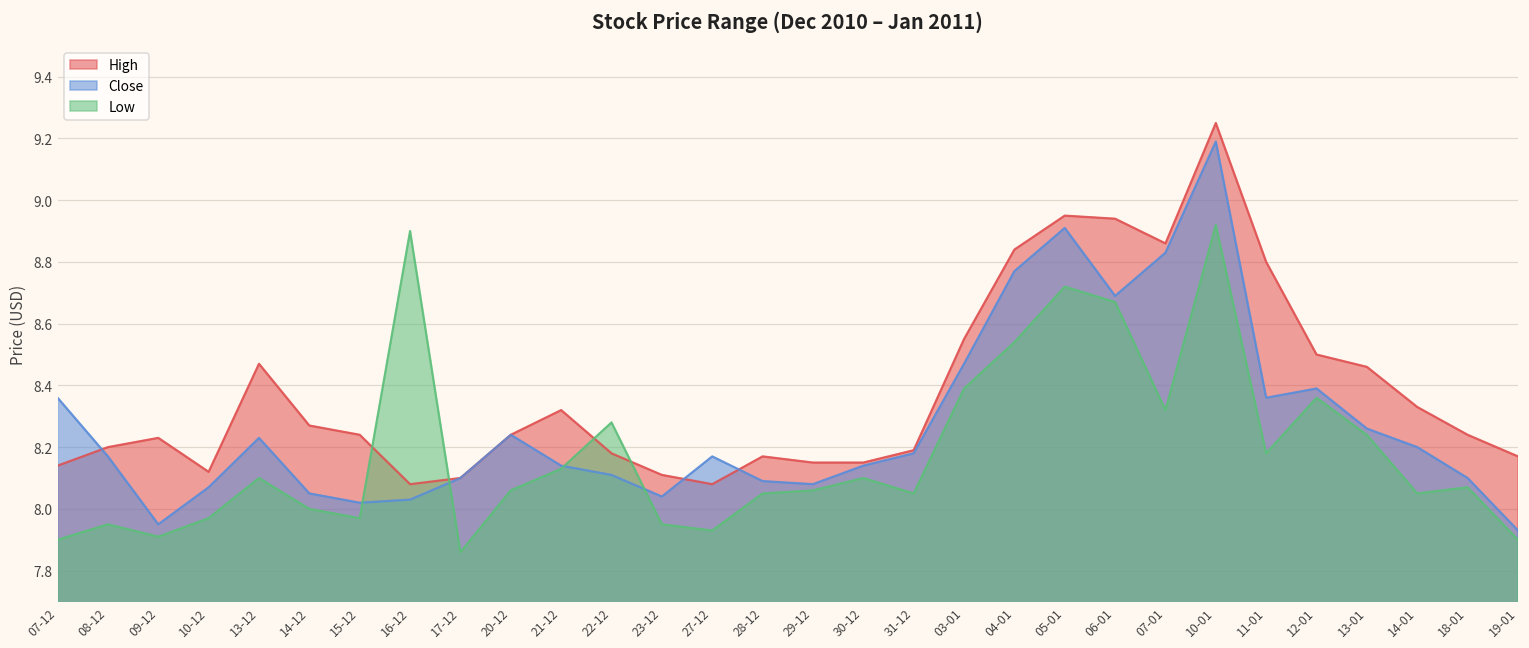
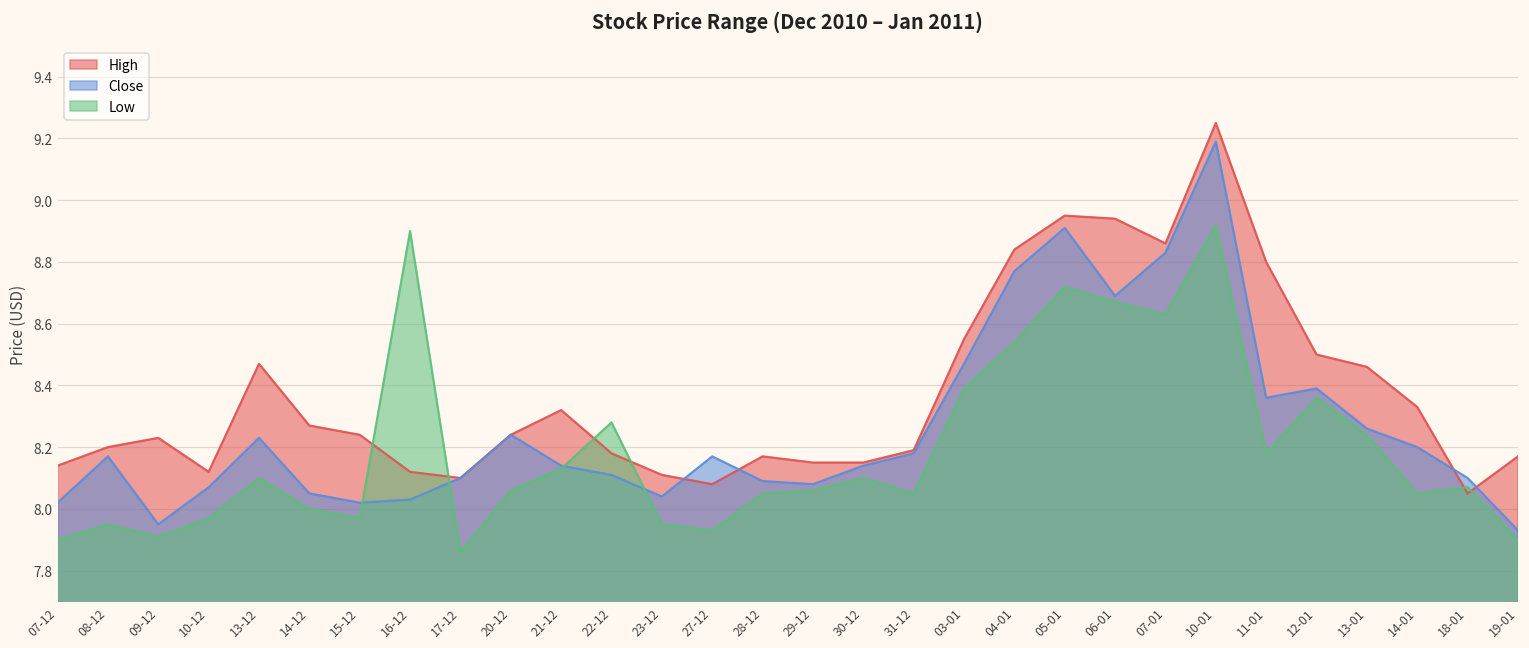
Close, 07-12: 8.36 -> 8.02
High, 16-12: 8.08 -> 8.12
Low, 07-01: 8.32 -> 8.63
High, 18-01: 8.24 -> 8.05
